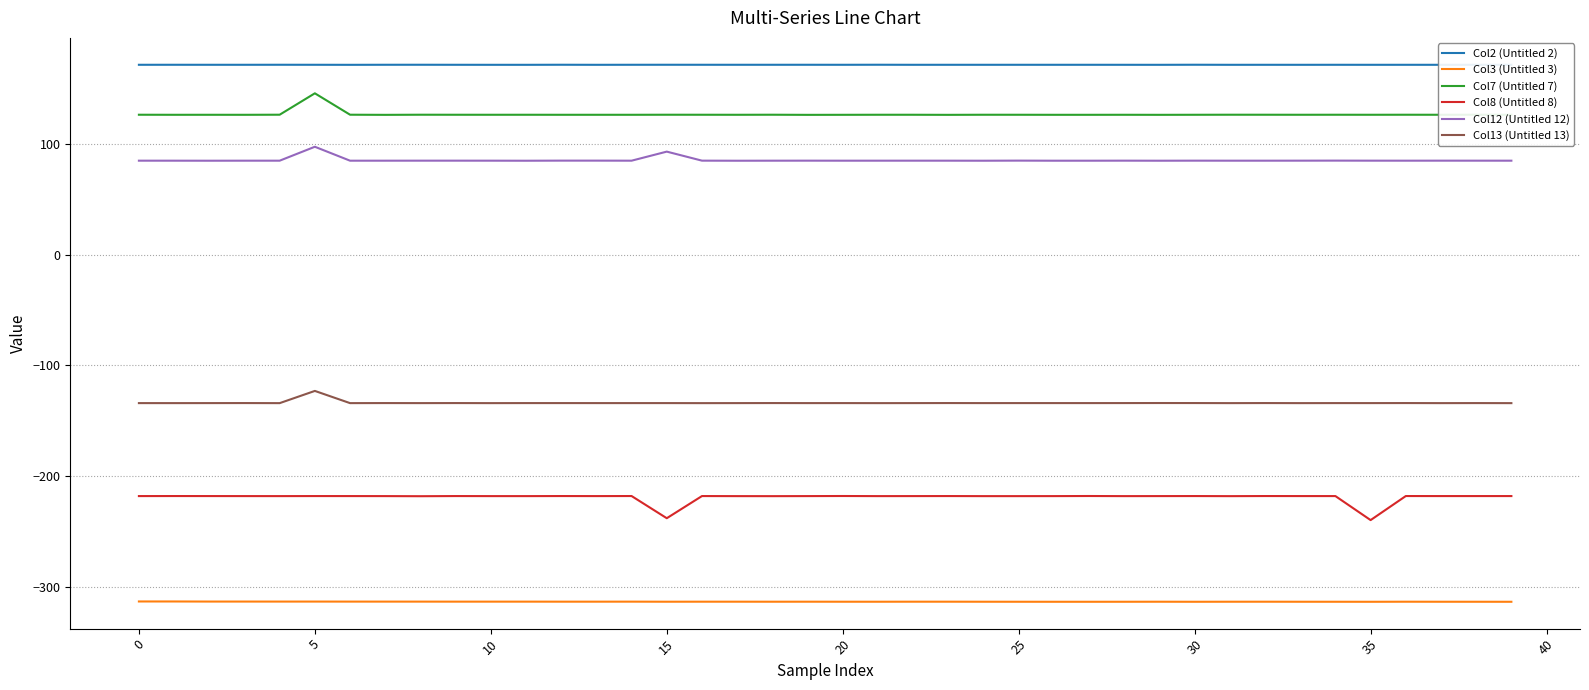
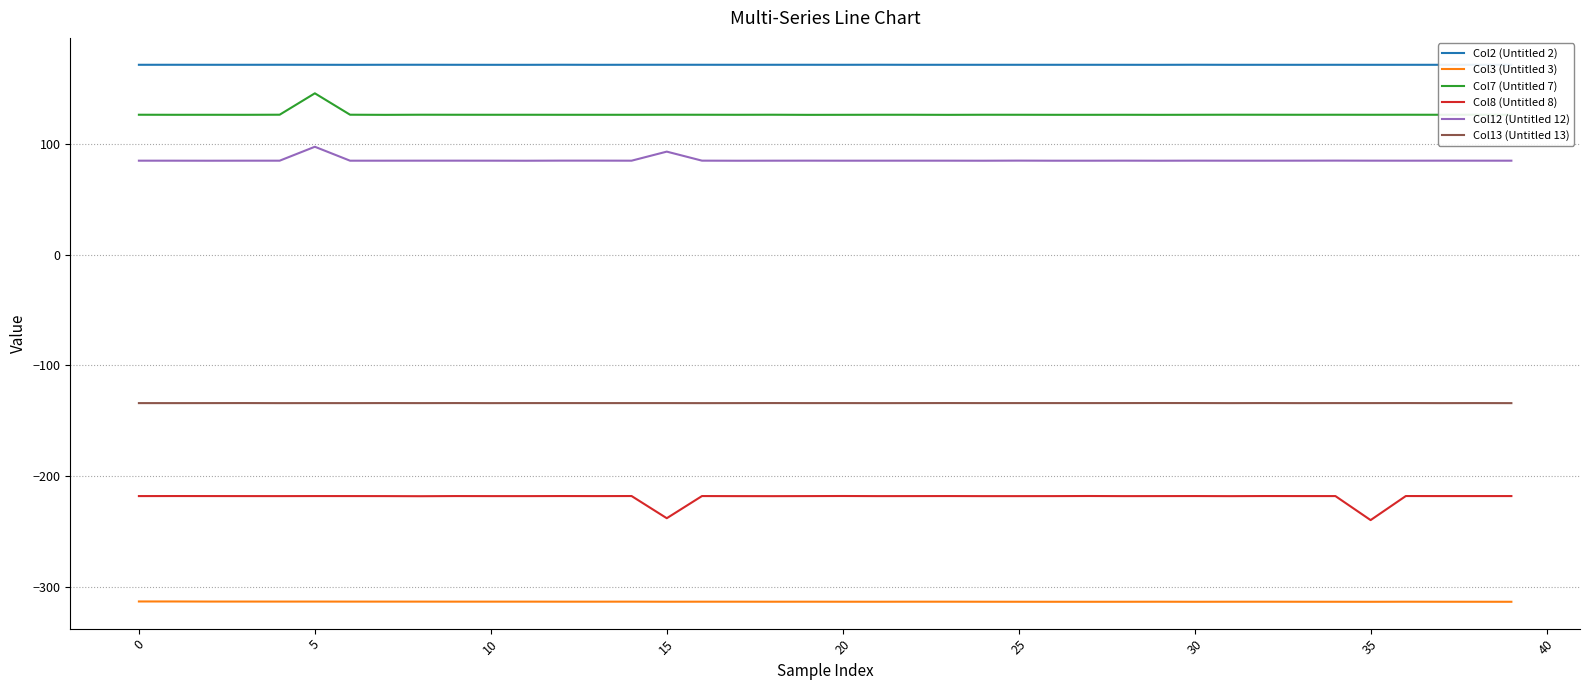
Col13 (Untitled 13), 5: -123 -> -134
